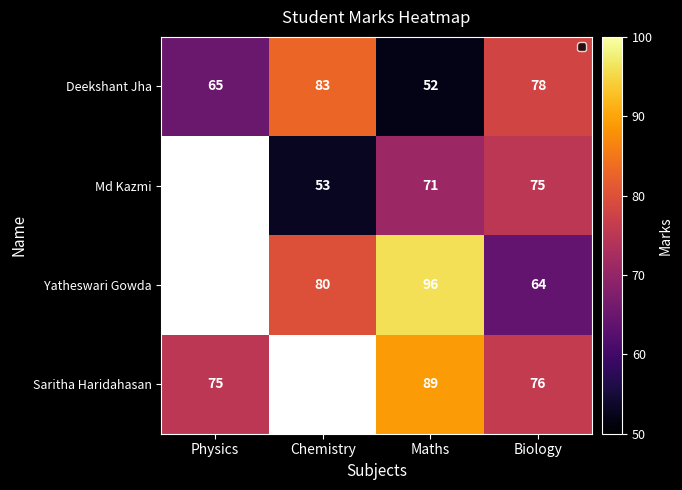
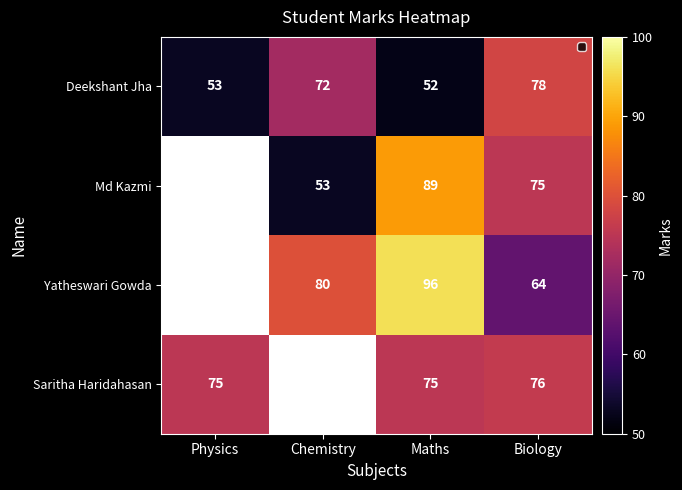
Deekshant Jha, Physics: 65 -> 53
Deekshant Jha, Chemistry: 83 -> 72
Md Kazmi, Maths: 71 -> 89
Saritha Haridahasan, Maths: 89 -> 75
